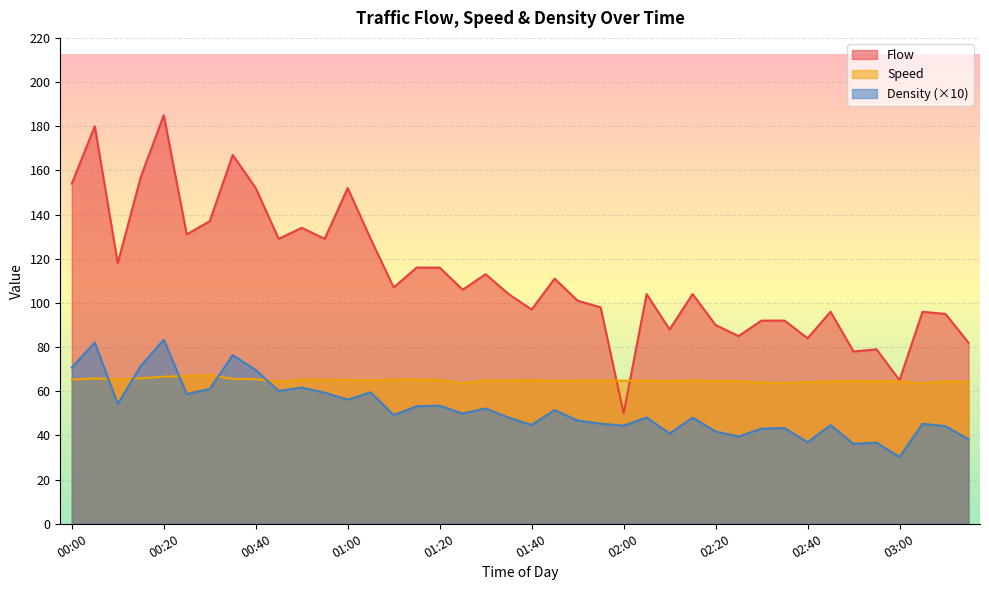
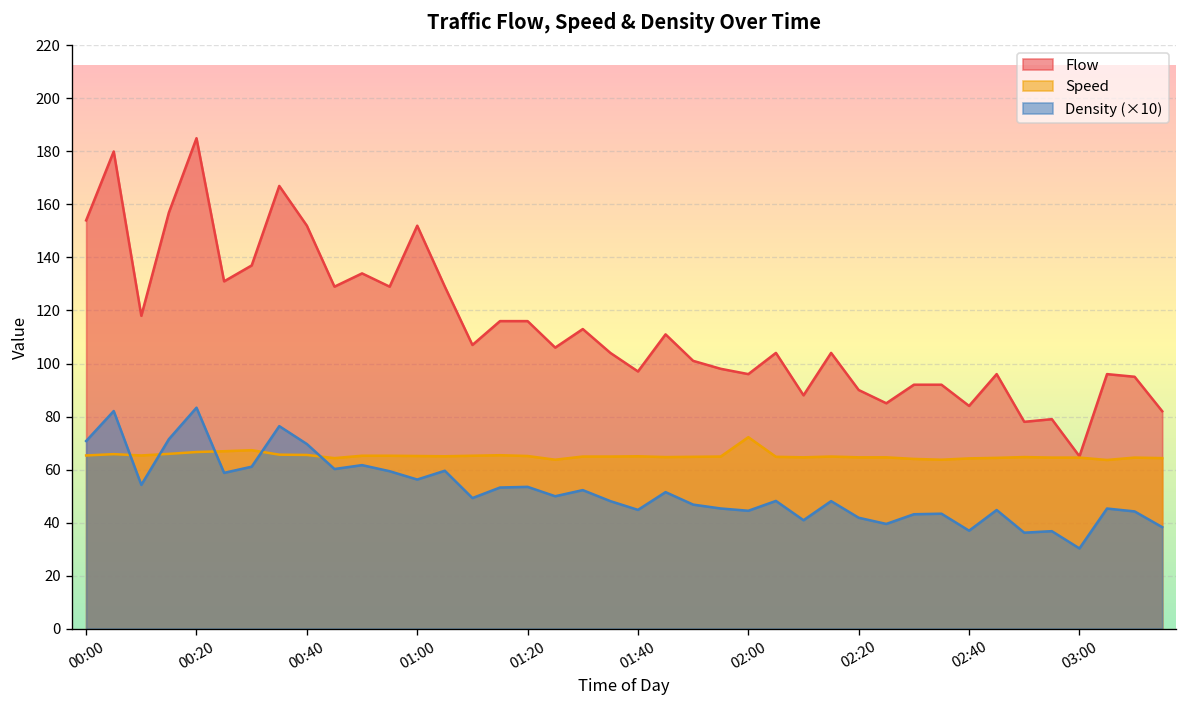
Flow, 02:00: 50 -> 96
Speed, 02:00: 65 -> 72
